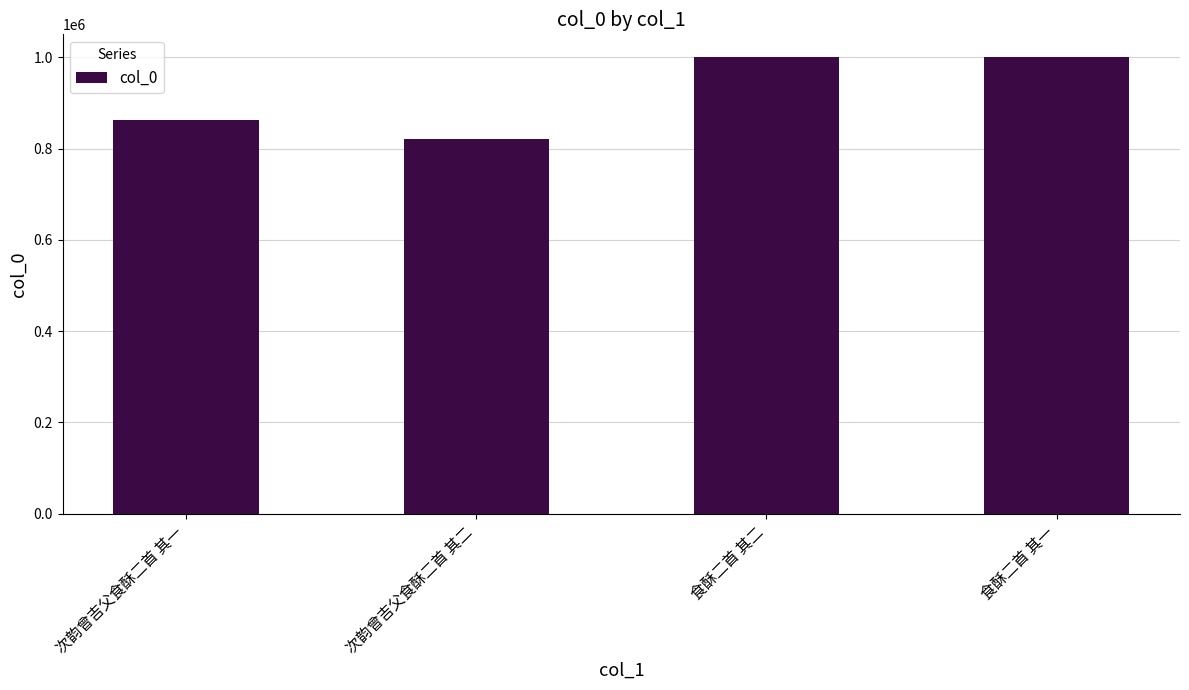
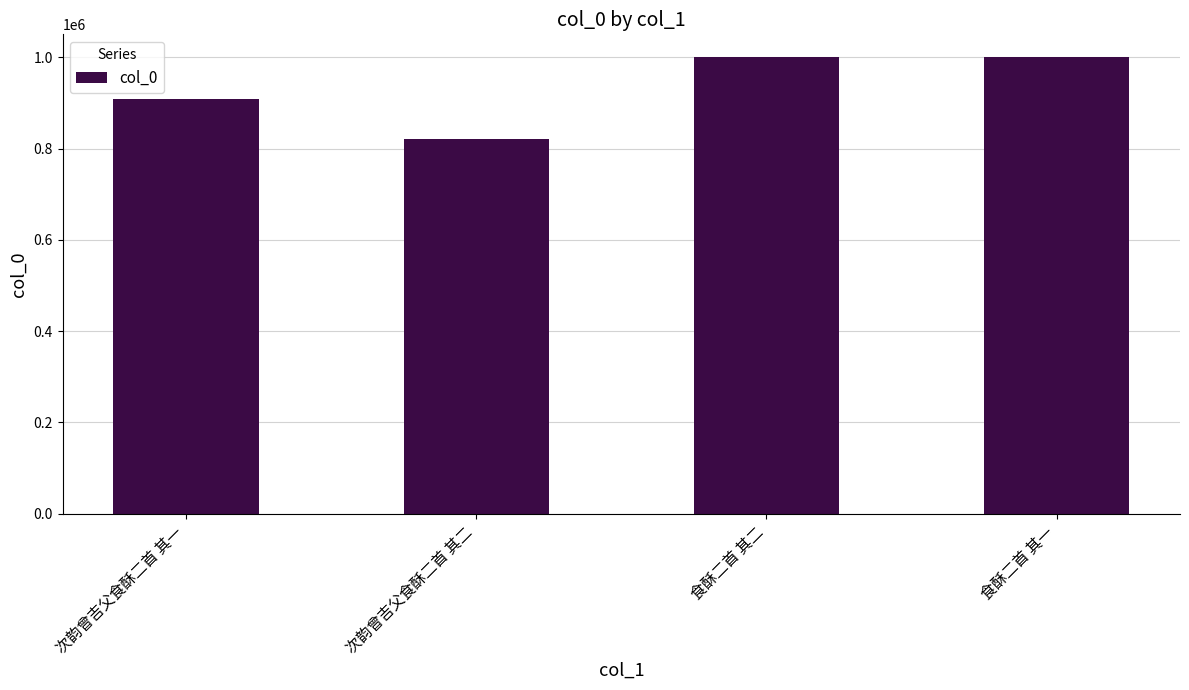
次韵曾吉父食酥二首 其一: 860000 -> 910000
